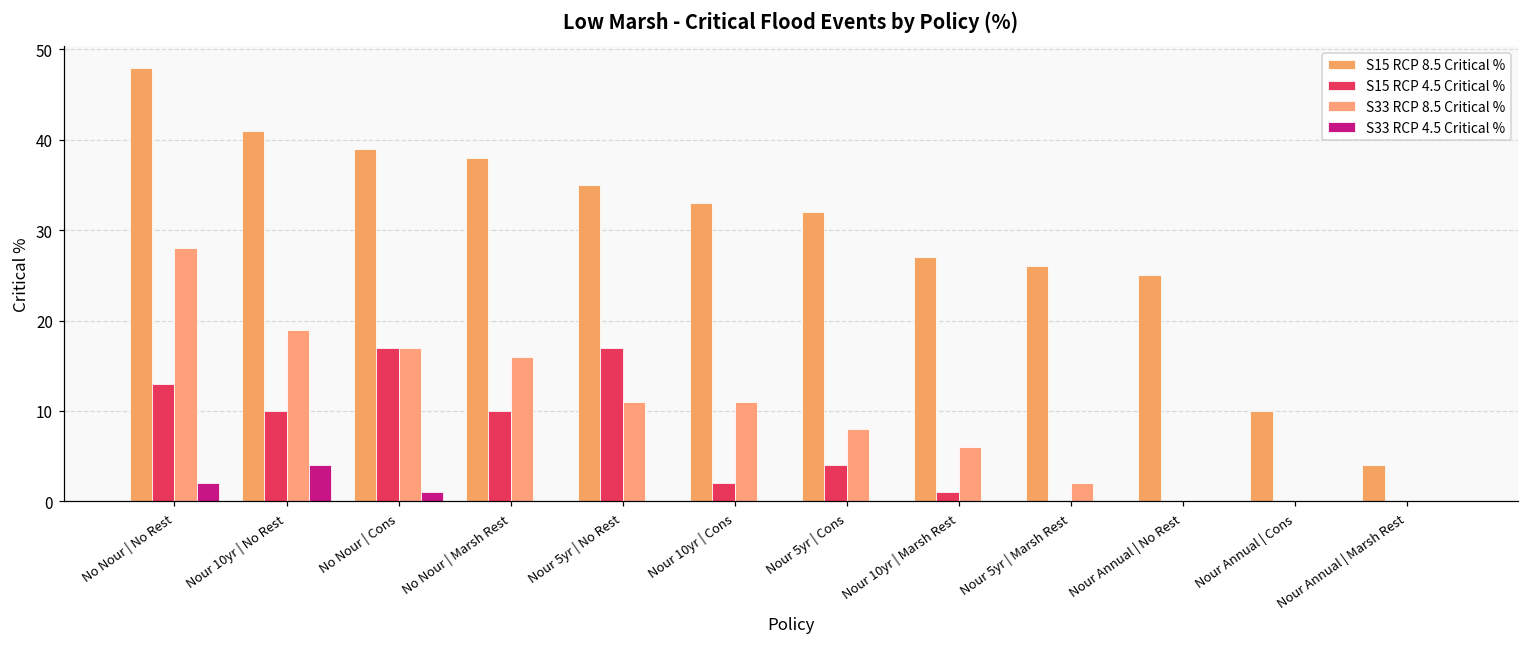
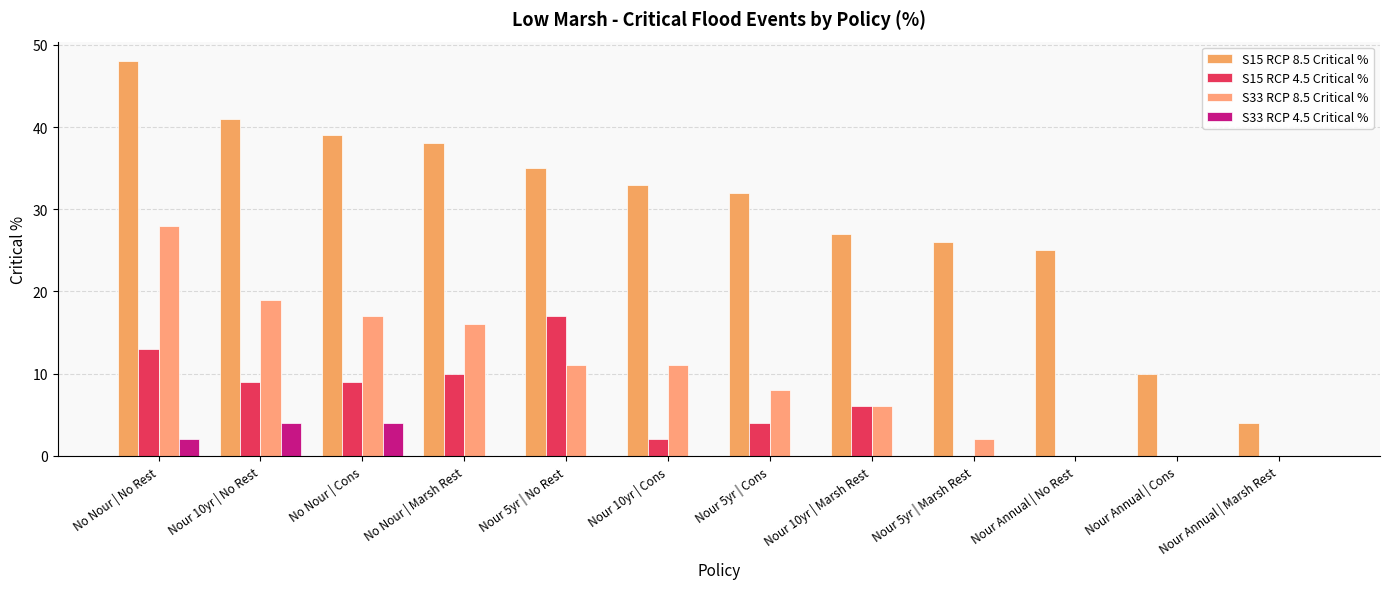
S15 RCP 4.5 Critical %, Nour 10yr | No Rest: 10 -> 9
S15 RCP 4.5 Critical %, No Nour | Cons: 17 -> 9
S33 RCP 4.5 Critical %, No Nour | Cons: 1 -> 4
S15 RCP 4.5 Critical %, Nour 10yr | Marsh Rest: 1 -> 6
